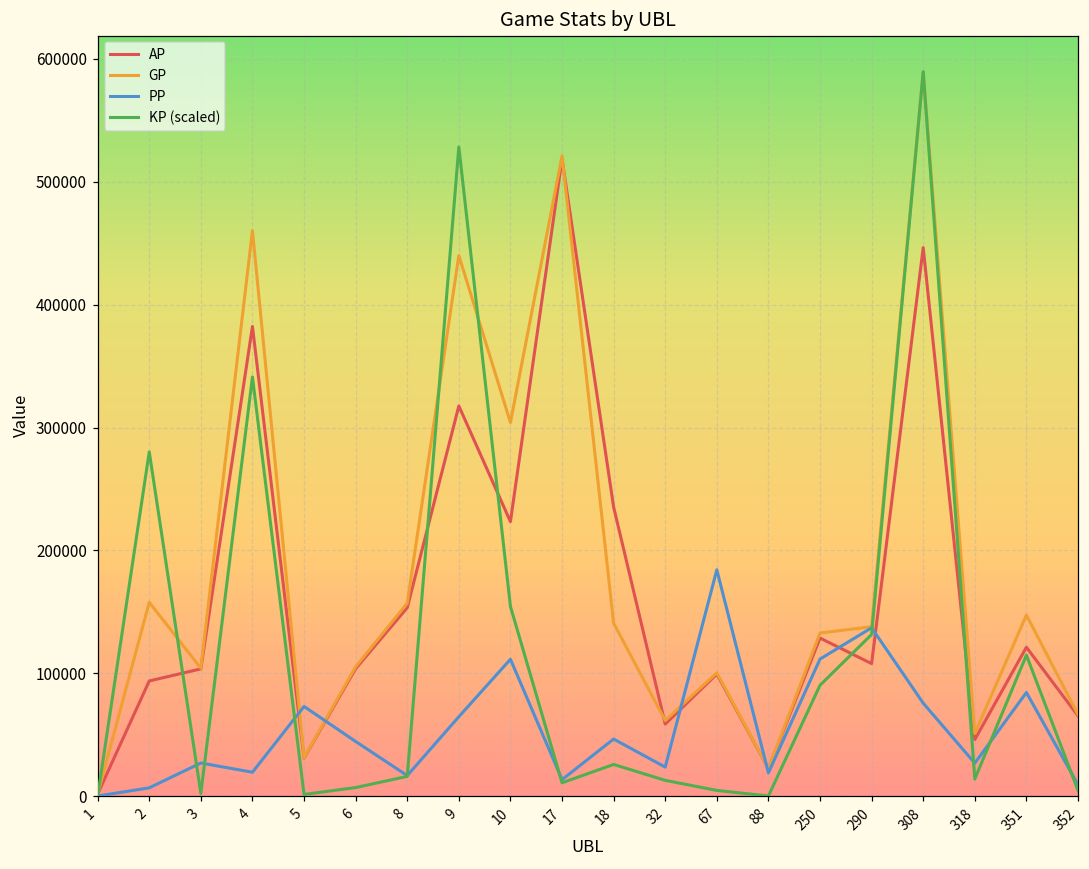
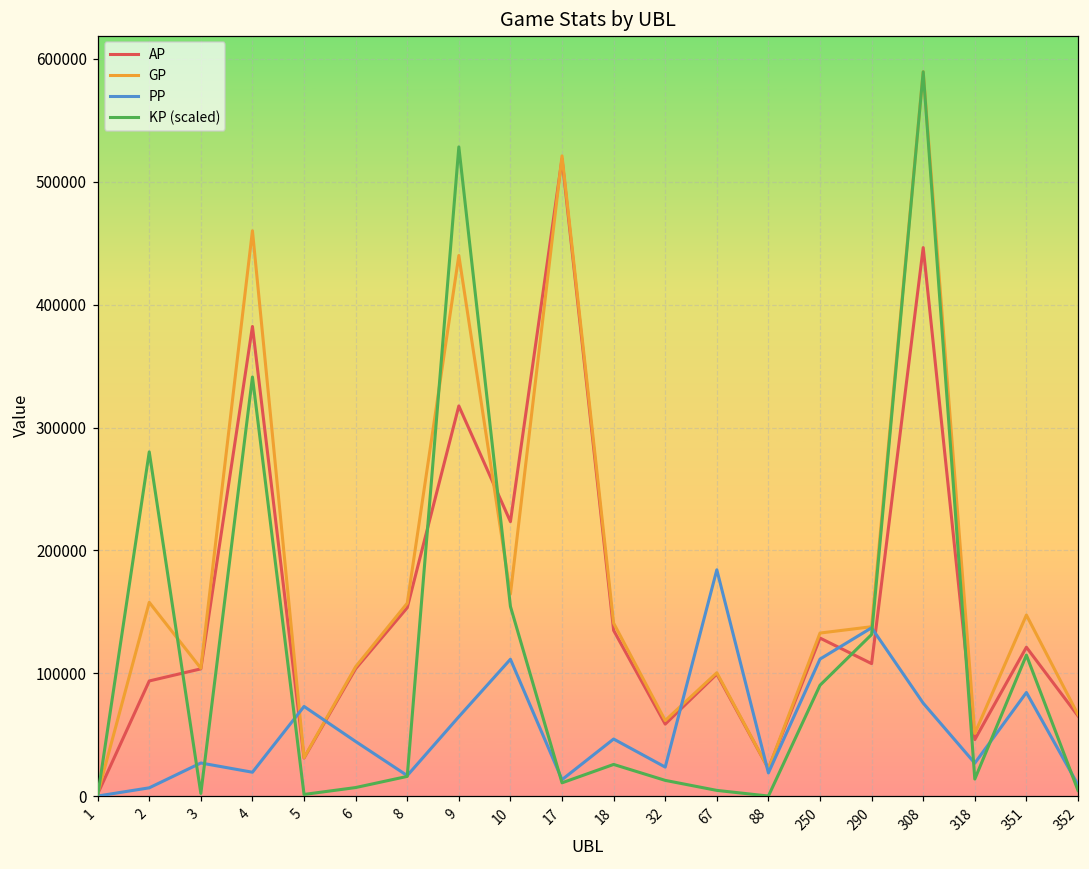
GP, 10: 304000 -> 164000
AP, 18: 235000 -> 135000
